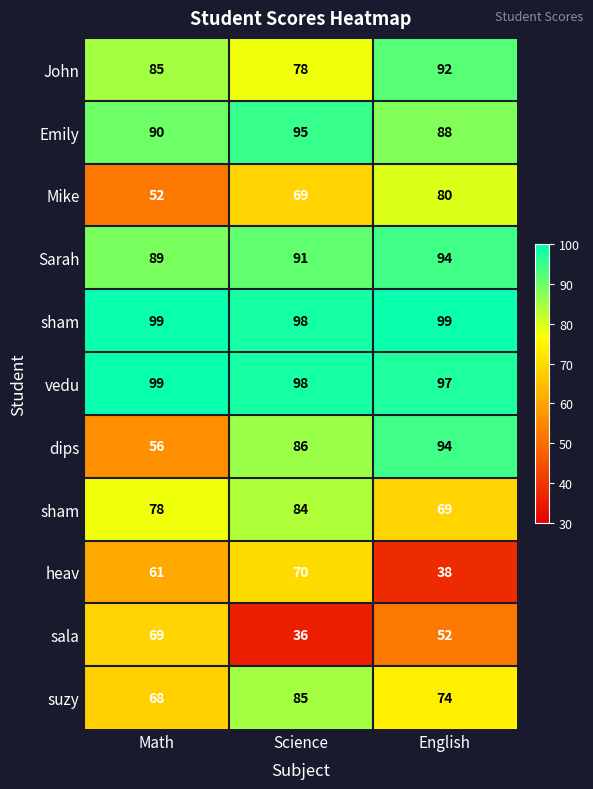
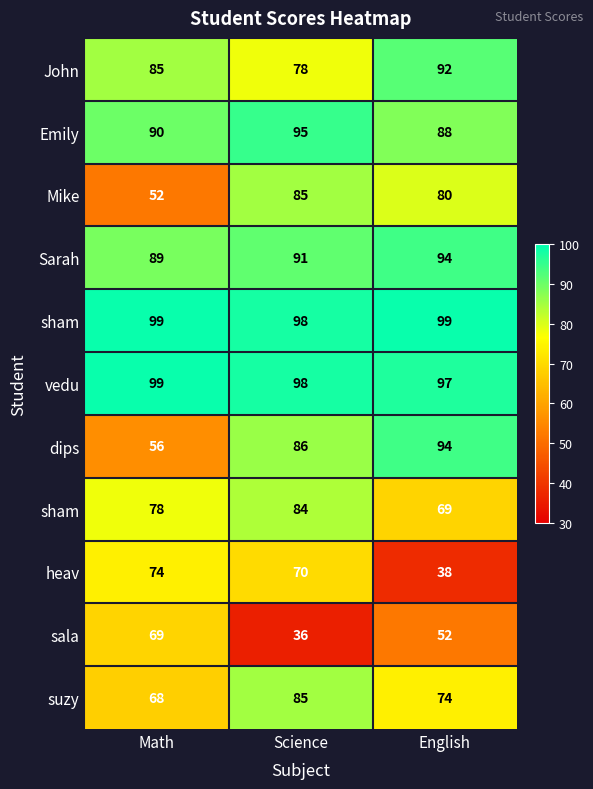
Mike, Science: 69 -> 85
heav, Math: 61 -> 74
